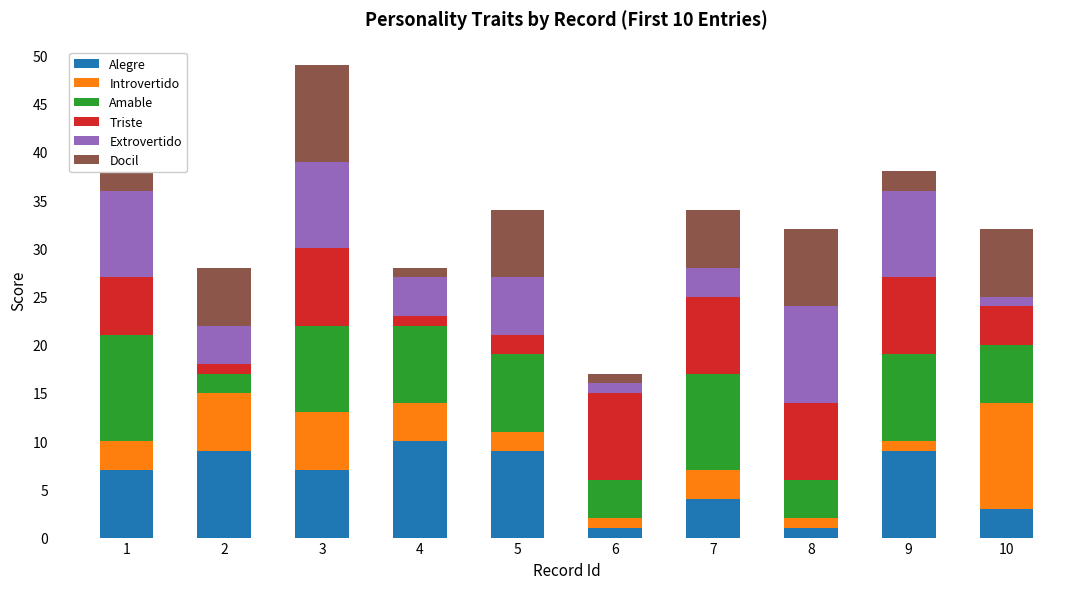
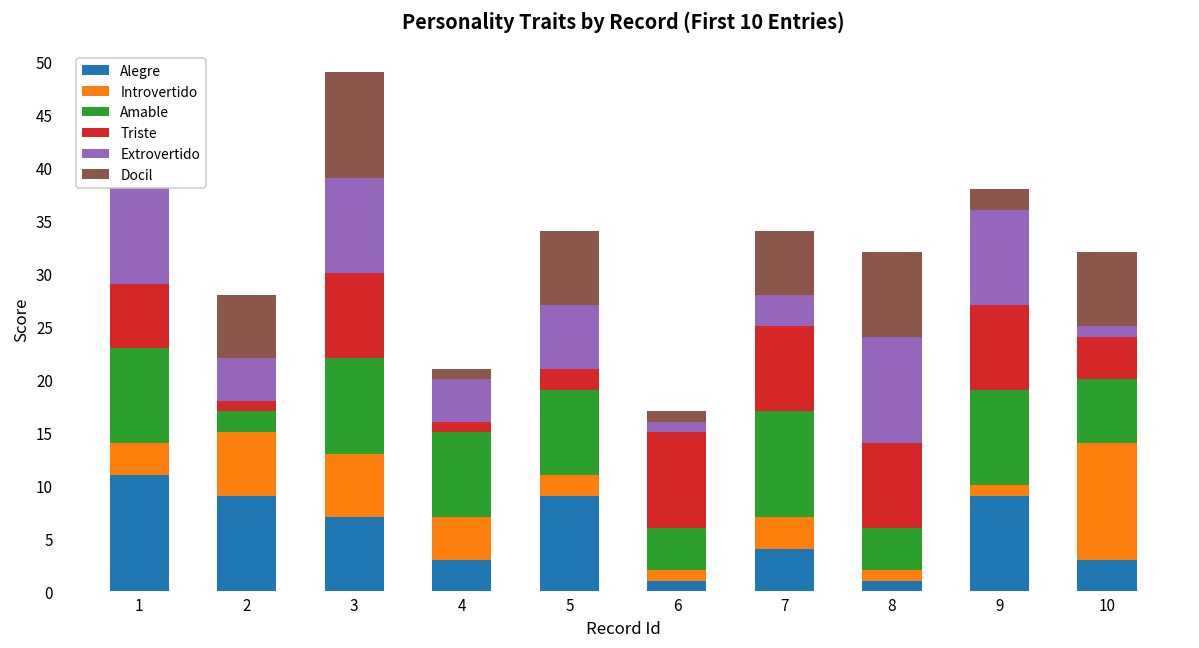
Alegre, 1: 7 -> 11
Amable, 1: 11 -> 9
Alegre, 4: 10 -> 3
